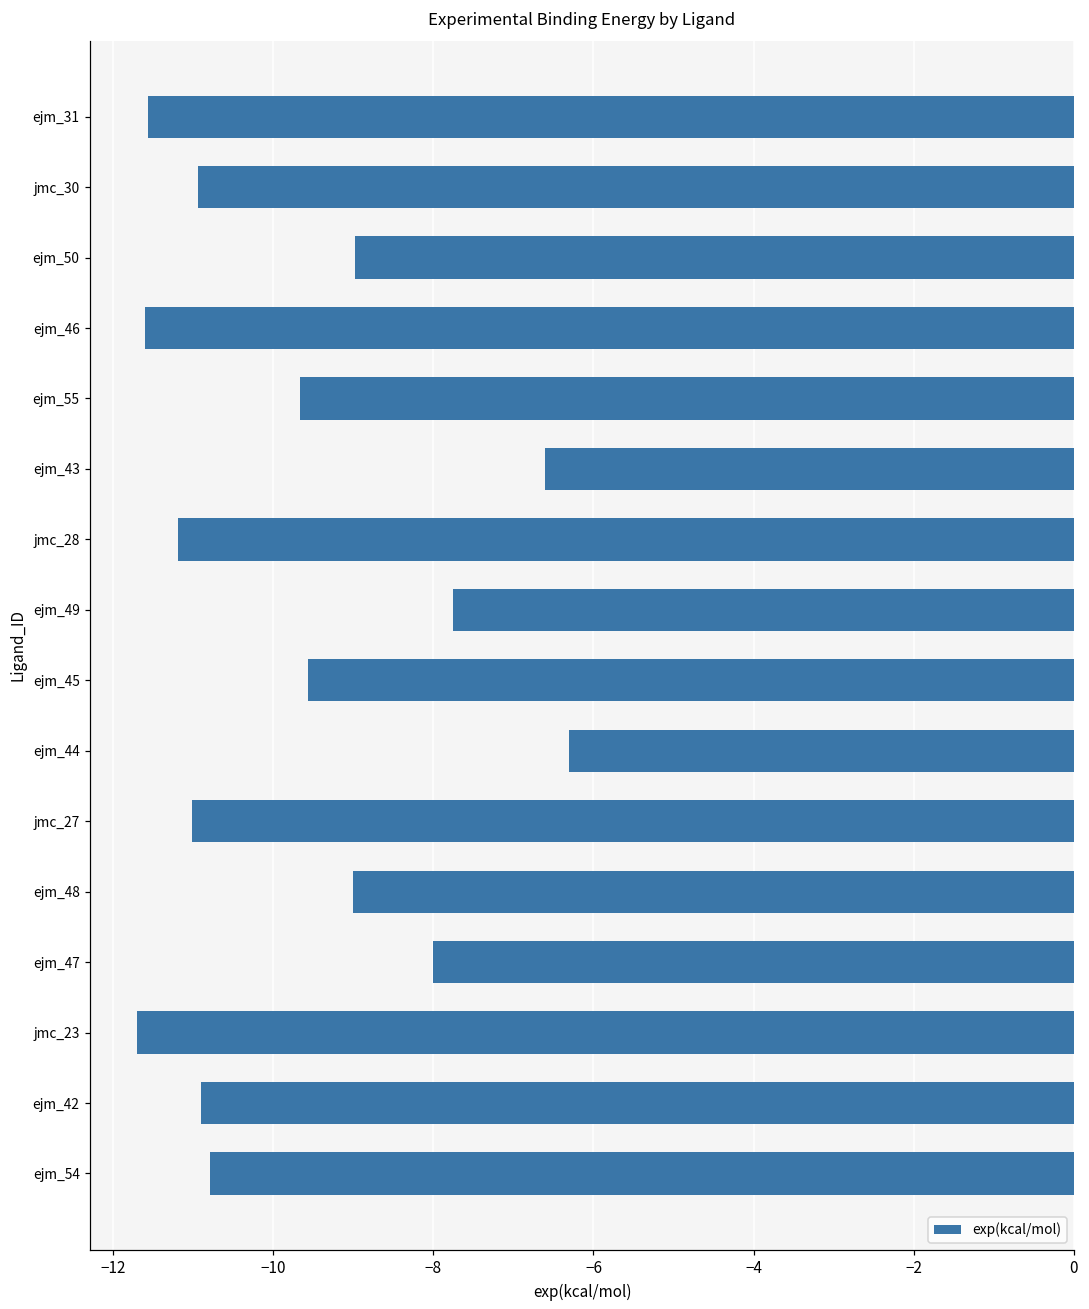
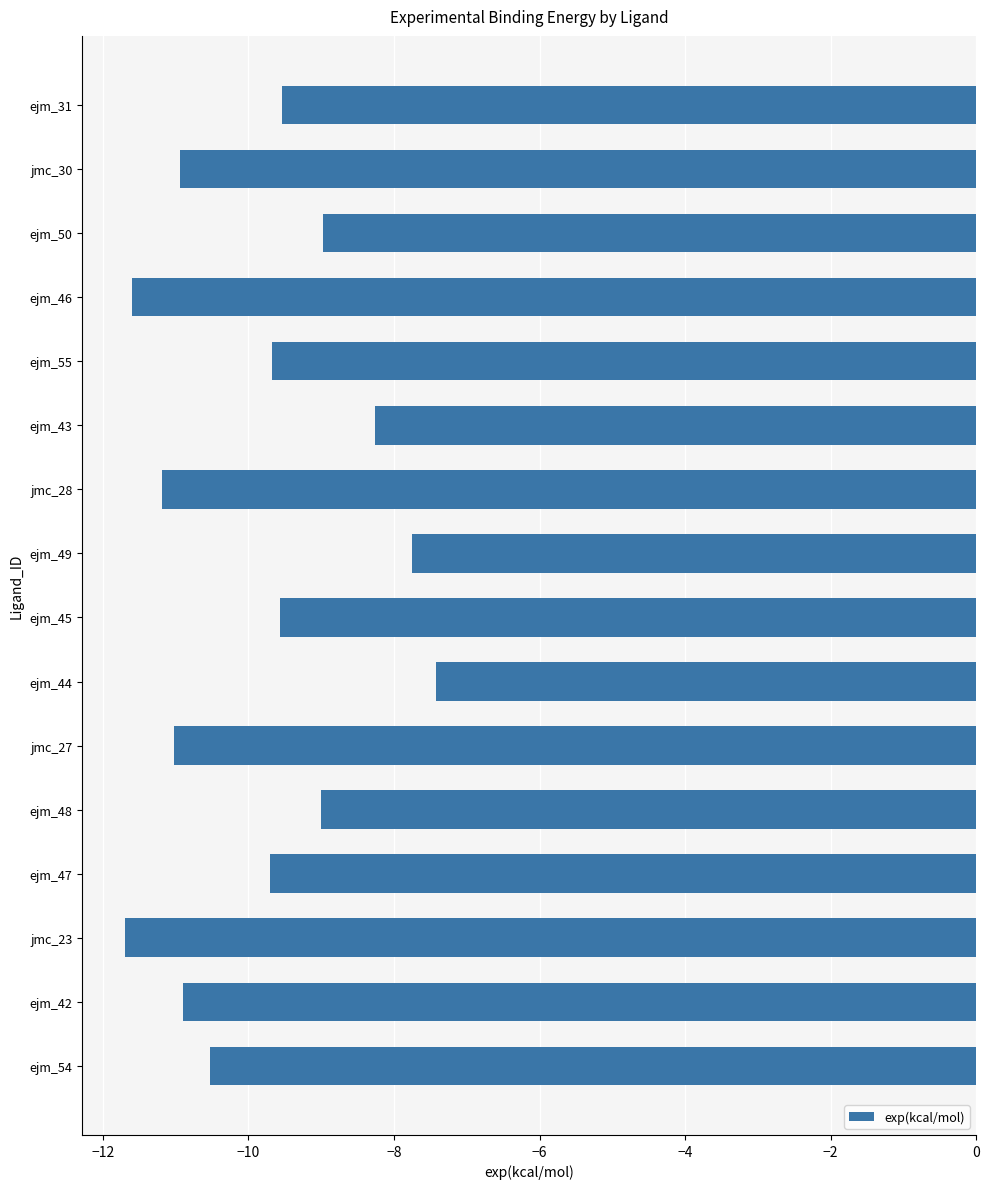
ejm_31: -11.6 -> -9.5
ejm_43: -6.6 -> -8.3
ejm_44: -6.3 -> -7.4
ejm_47: -8.0 -> -9.7
ejm_54: -10.8 -> -10.5
